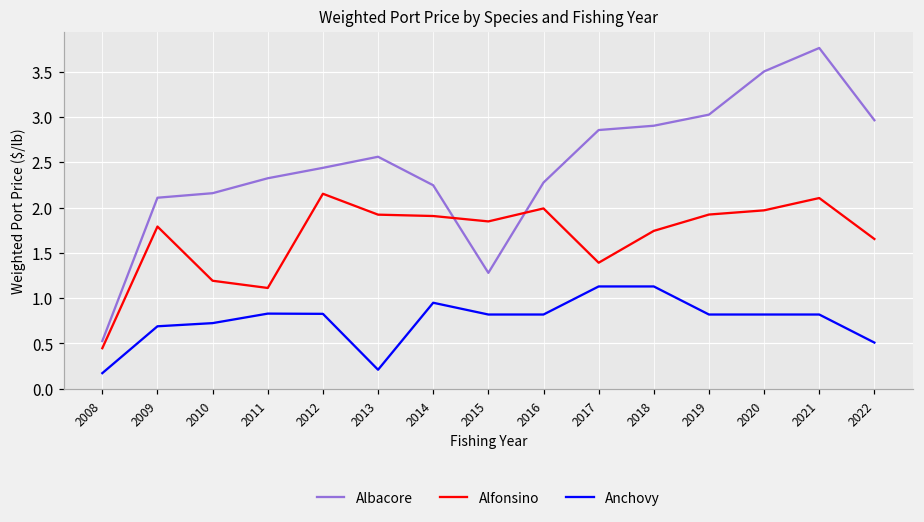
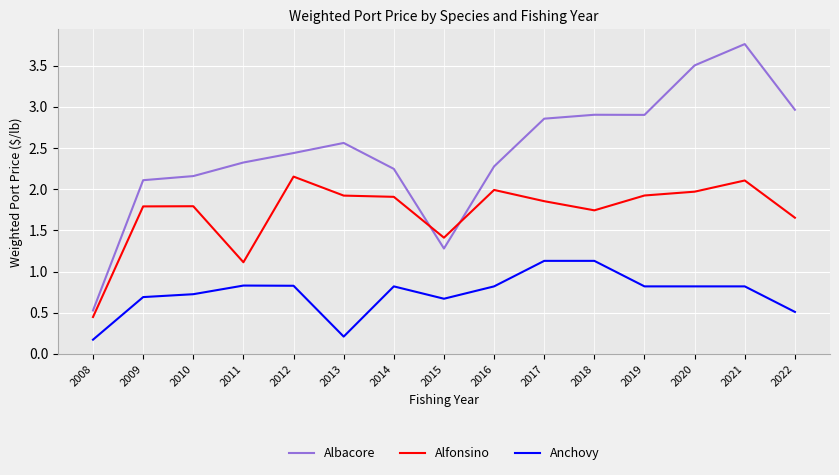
Alfonsino, 2010: 1.2 -> 1.8
Anchovy, 2014: 1.0 -> 0.8
Alfonsino, 2015: 1.8 -> 1.4
Anchovy, 2015: 0.8 -> 0.7
Alfonsino, 2017: 1.4 -> 1.9
Albacore, 2019: 3.0 -> 2.9
